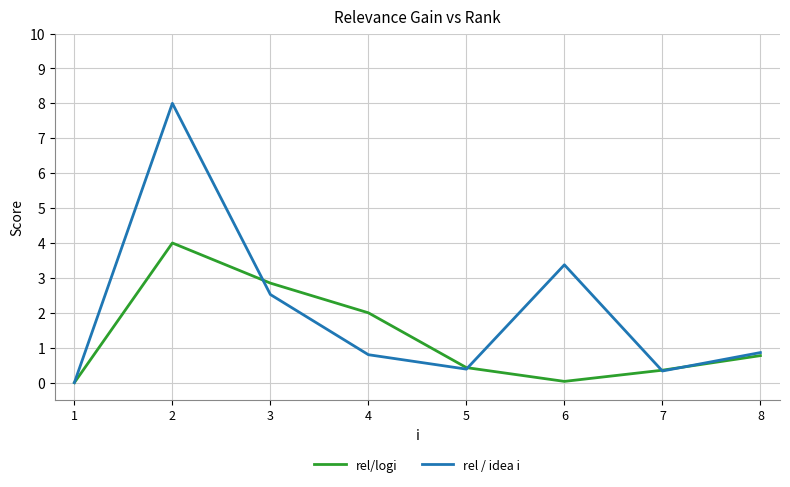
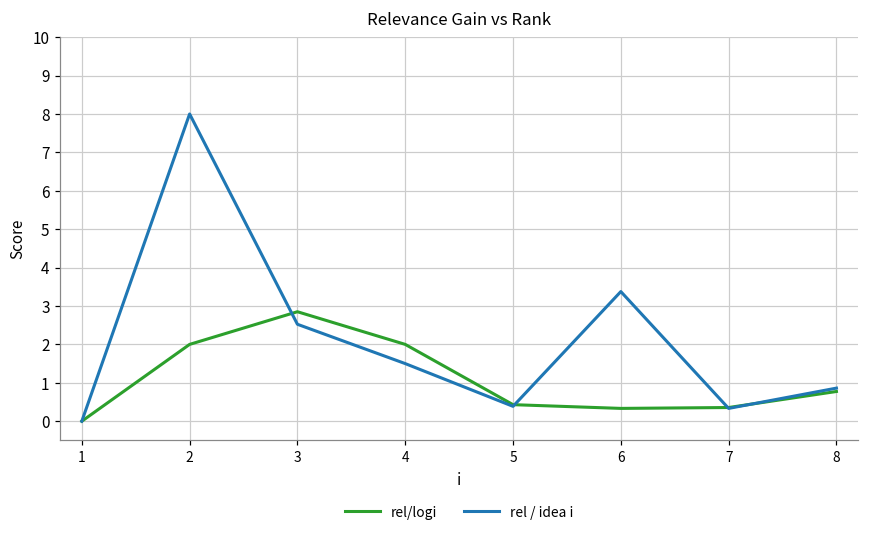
rel/logi, 2: 4 -> 2
rel / idea i, 4: 0.8 -> 1.5
rel/logi, 6: 0.0 -> 0.3
